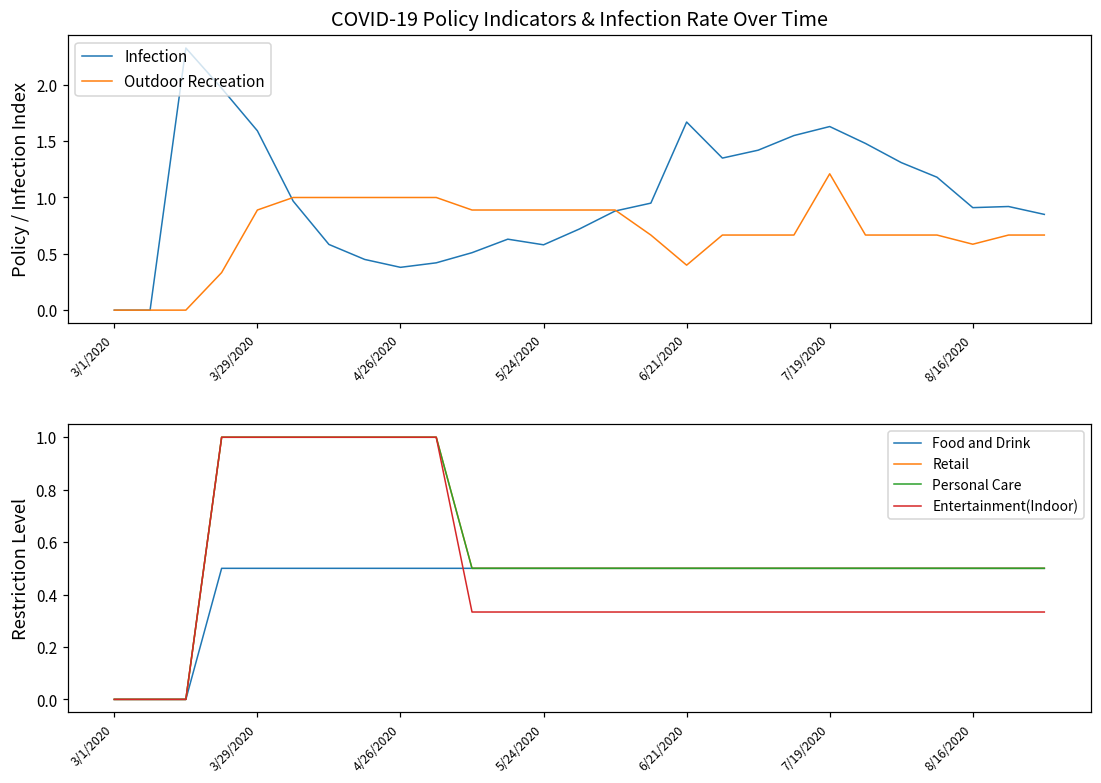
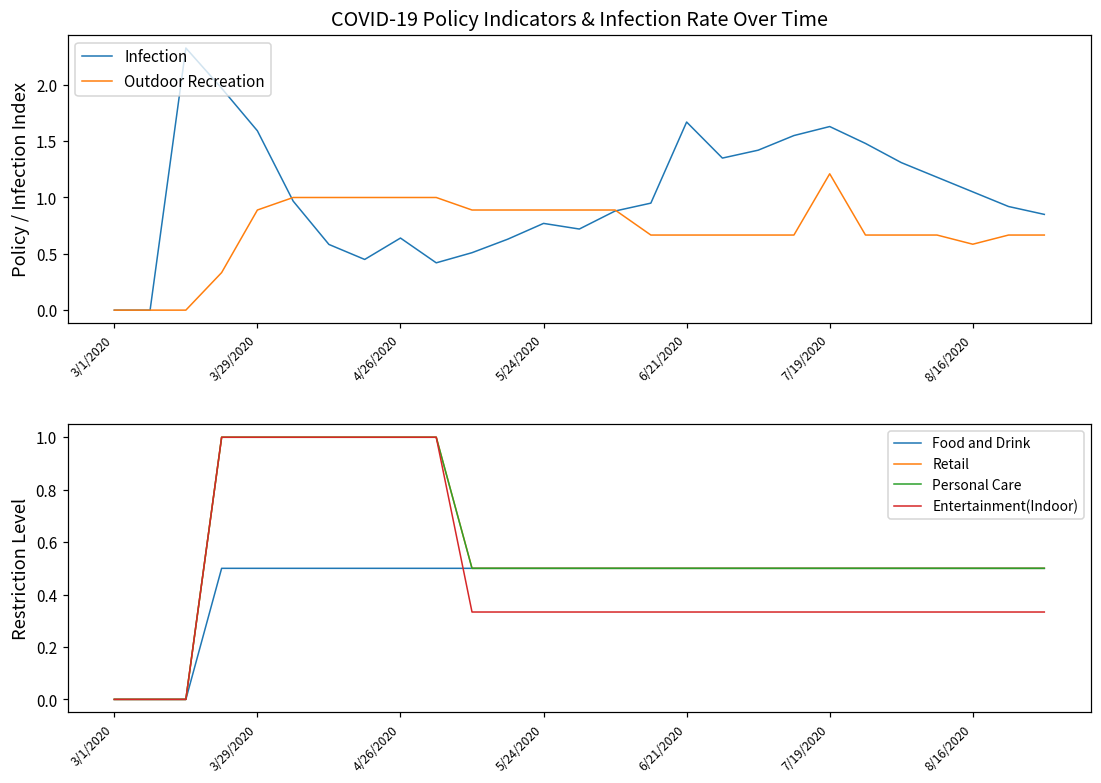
COVID-19 Policy Indicators & Infection Rate Over Time, Infection, 4/26/2020: 0.38 -> 0.64
COVID-19 Policy Indicators & Infection Rate Over Time, Infection, 5/24/2020: 0.58 -> 0.77
COVID-19 Policy Indicators & Infection Rate Over Time, Outdoor Recreation, 6/21/2020: 0.40 -> 0.67
COVID-19 Policy Indicators & Infection Rate Over Time, Infection, 8/16/2020: 0.91 -> 1.05
